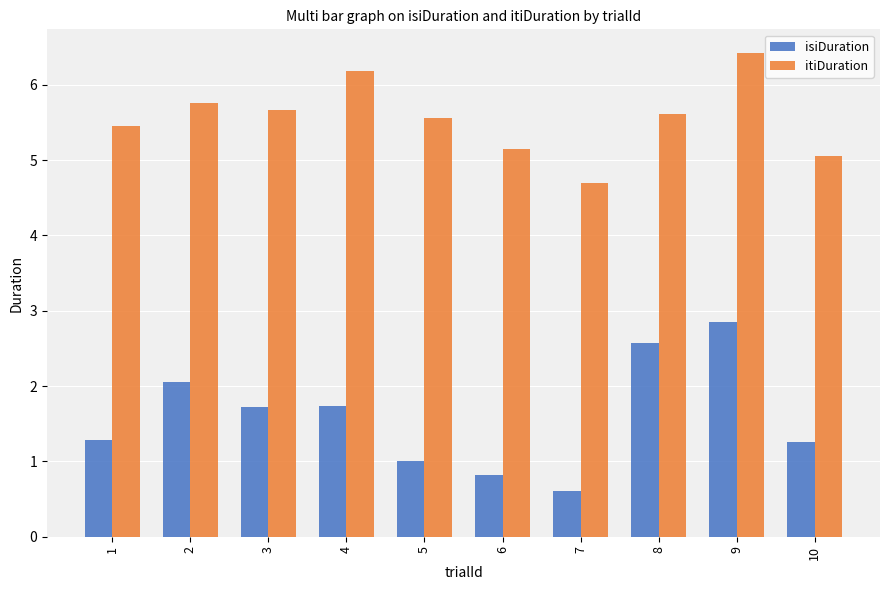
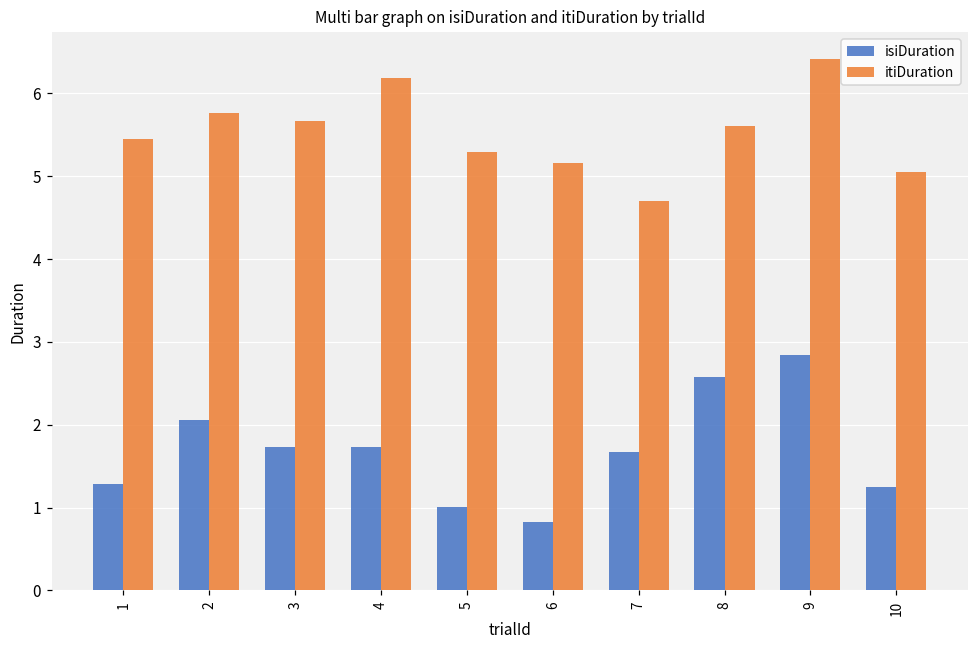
itiDuration, 5: 5.6 -> 5.3
isiDuration, 7: 0.6 -> 1.7
